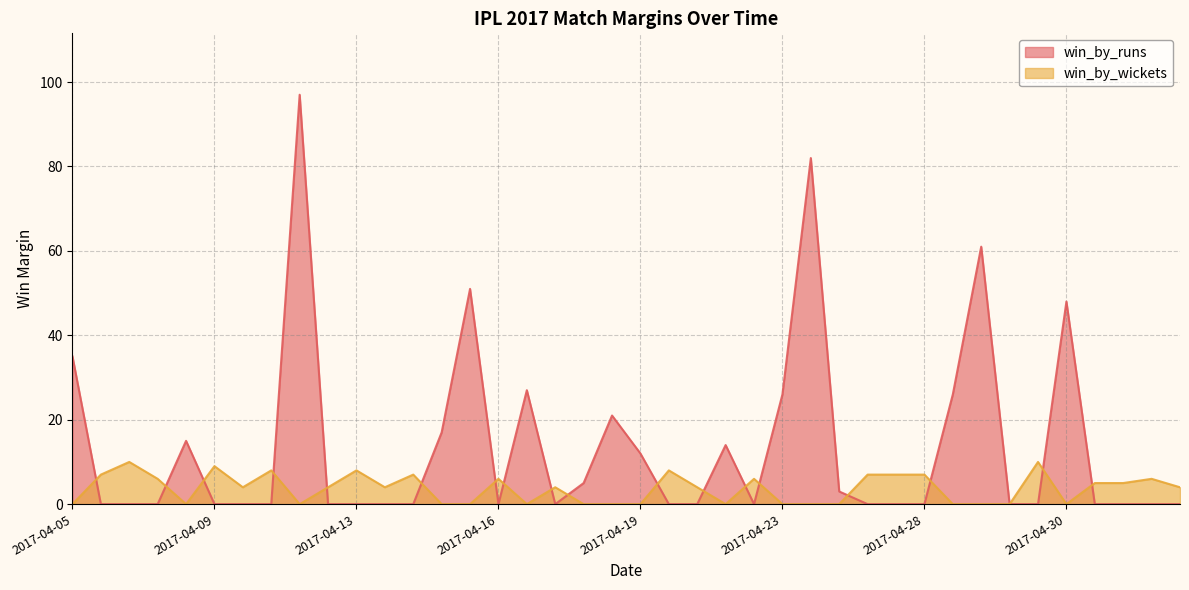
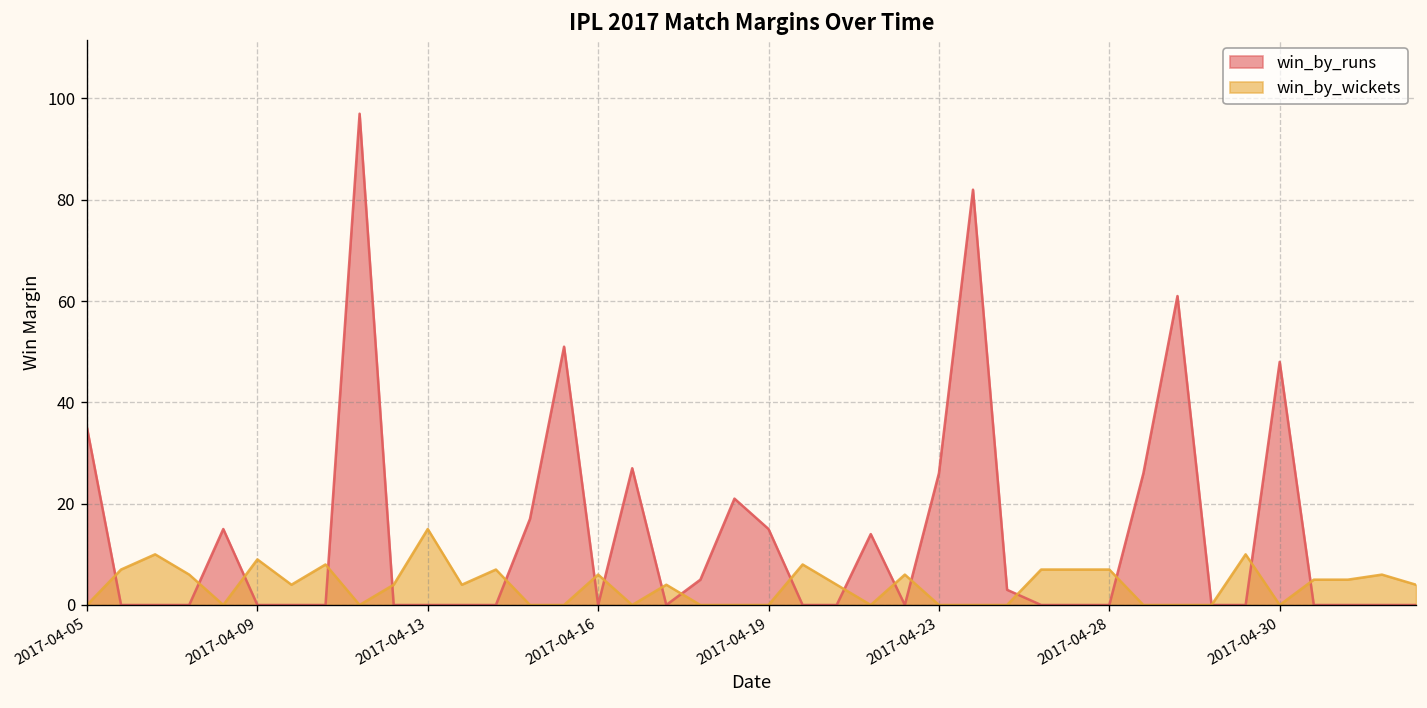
win_by_wickets, 2017-04-13: 8 -> 15
win_by_runs, 2017-04-19: 12 -> 15
